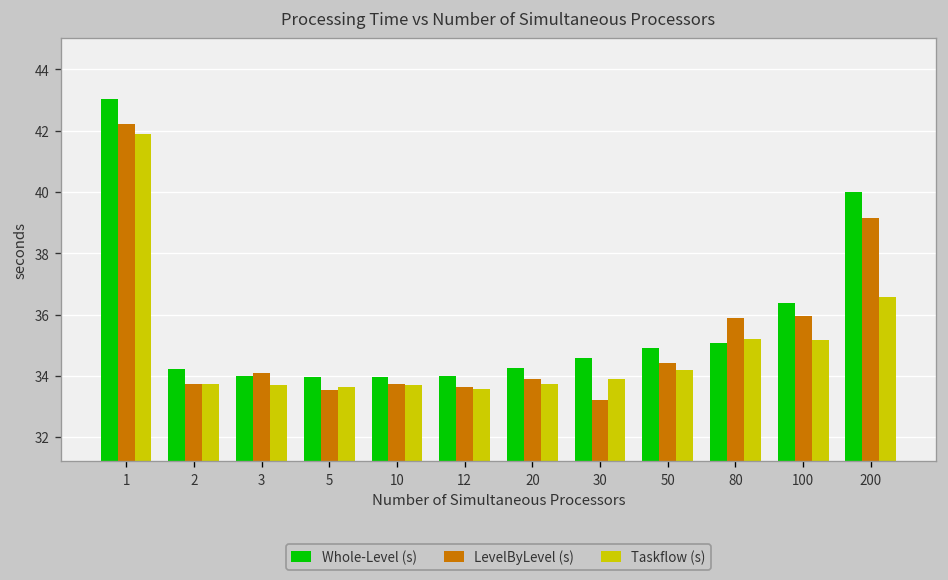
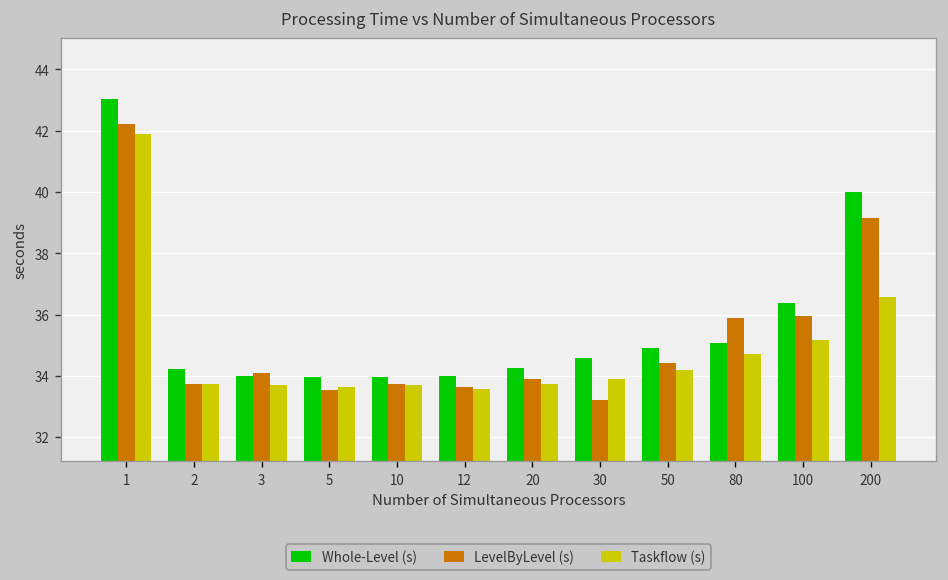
Taskflow (s), 80: 35.2 -> 34.7
